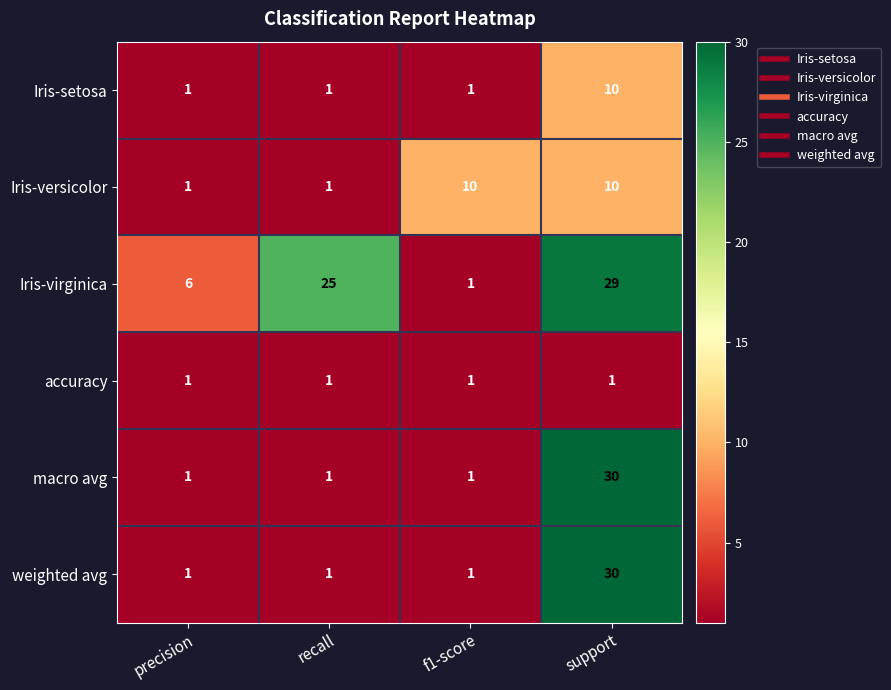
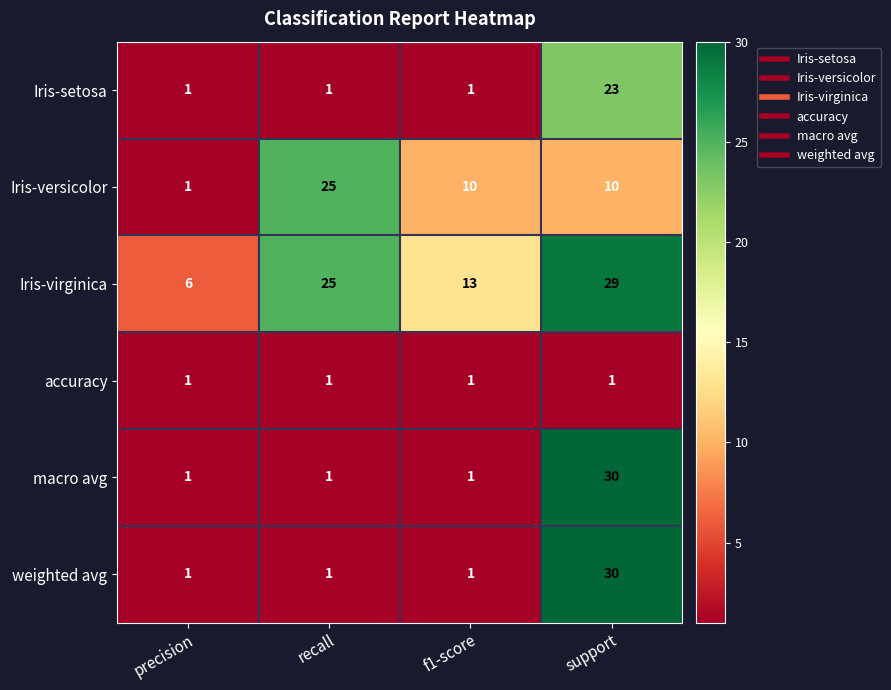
Iris-setosa, support: 10 -> 23
Iris-versicolor, recall: 1 -> 25
Iris-virginica, f1-score: 1 -> 13
